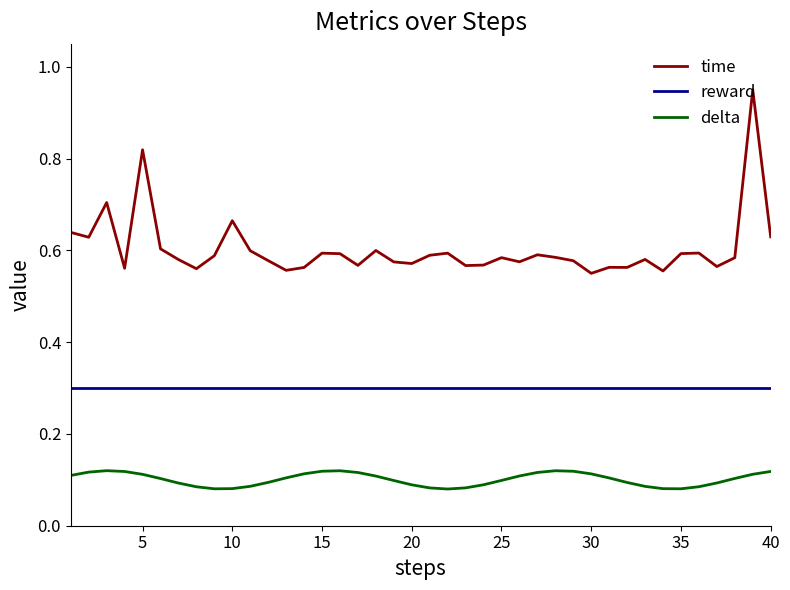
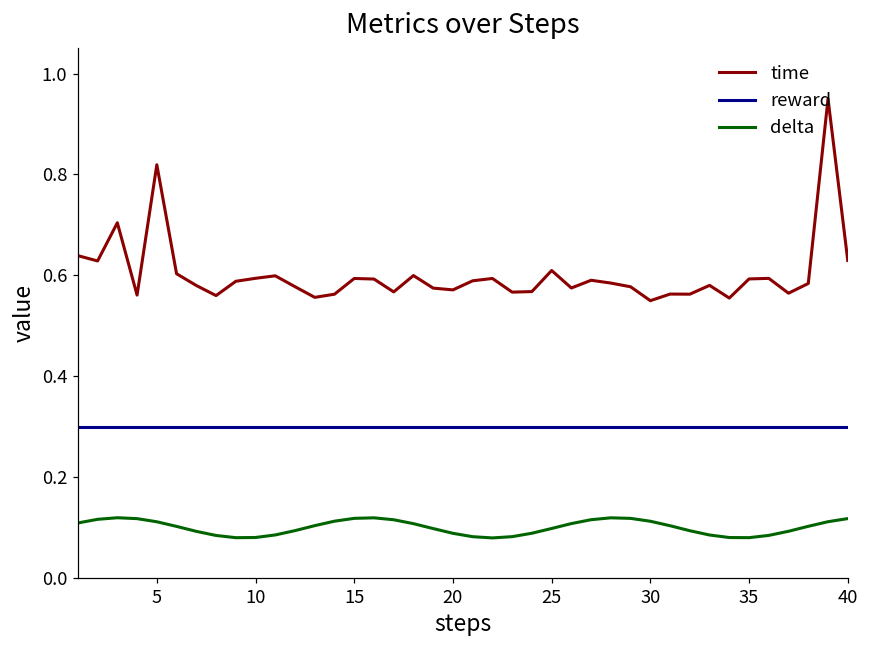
time, 10: 0.66 -> 0.59
time, 25: 0.58 -> 0.61
